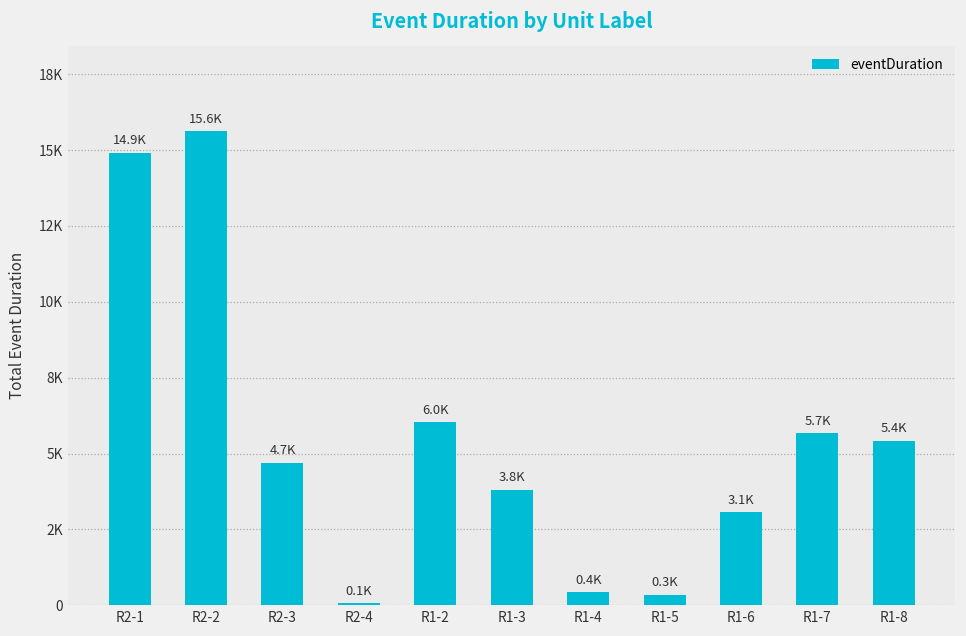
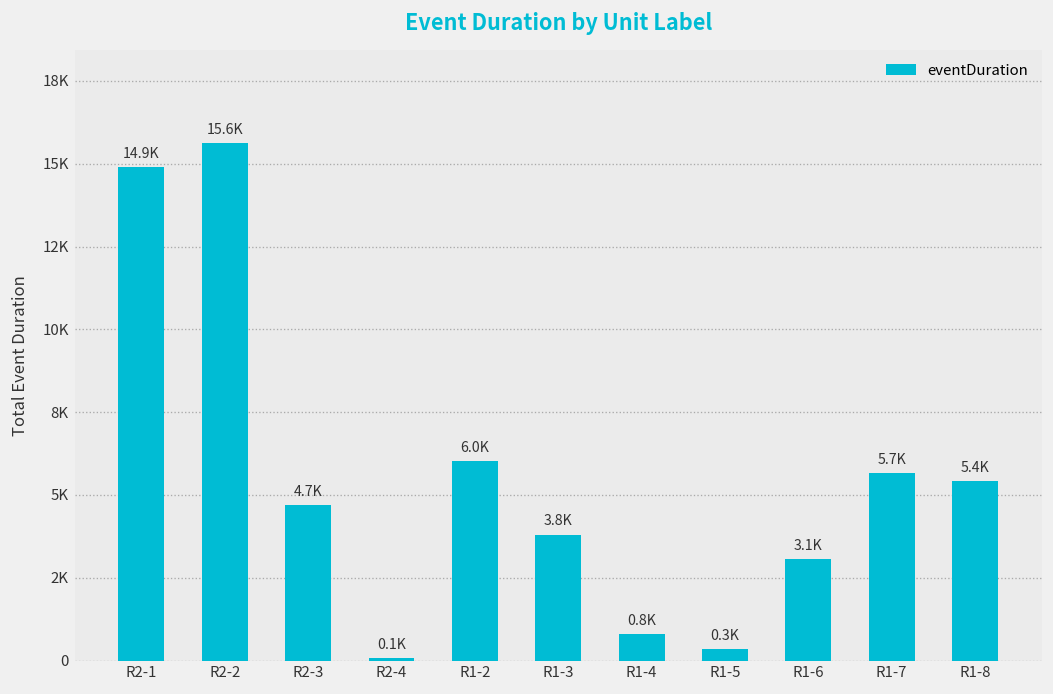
R1-4: 0.4K -> 0.8K
